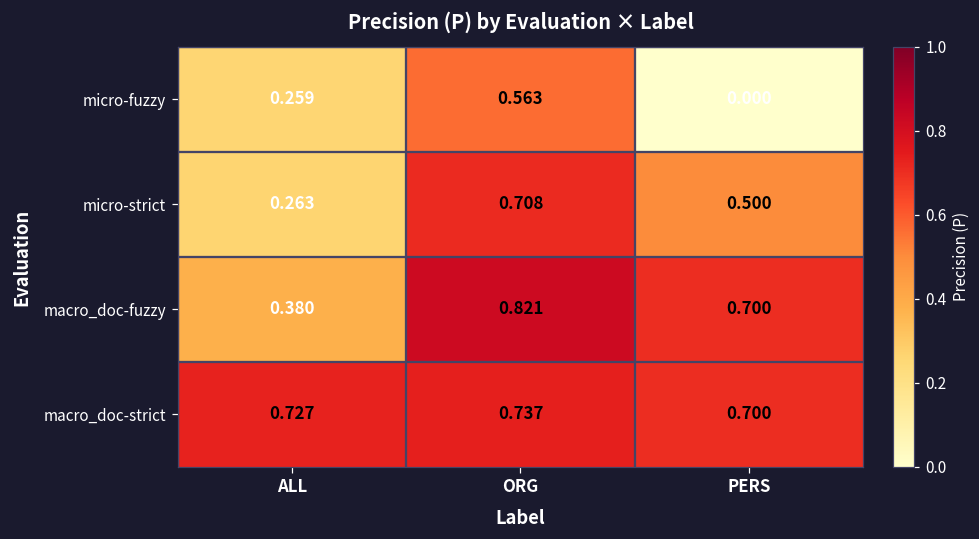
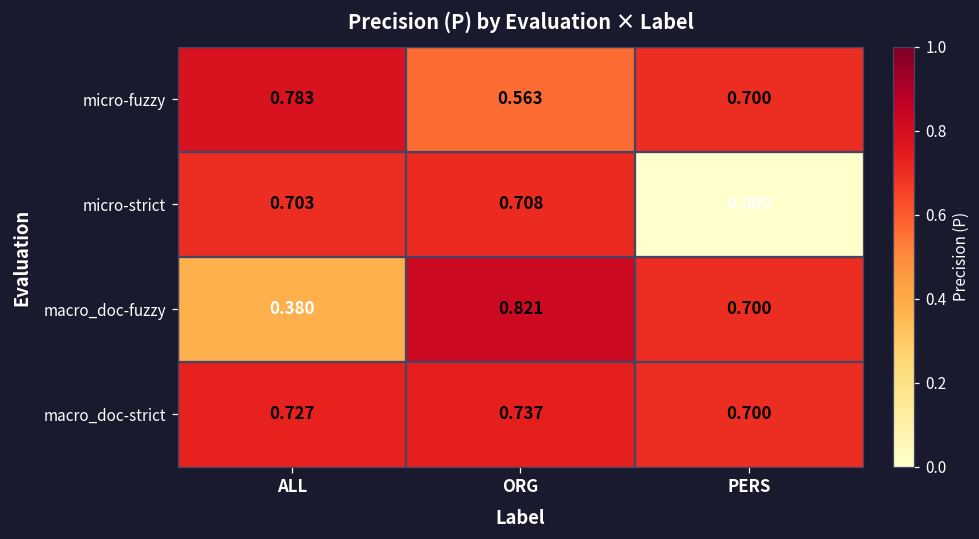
micro-fuzzy, ALL: 0.259 -> 0.783
micro-fuzzy, PERS: 0.000 -> 0.700
micro-strict, ALL: 0.263 -> 0.703
micro-strict, PERS: 0.500 -> 0.000
